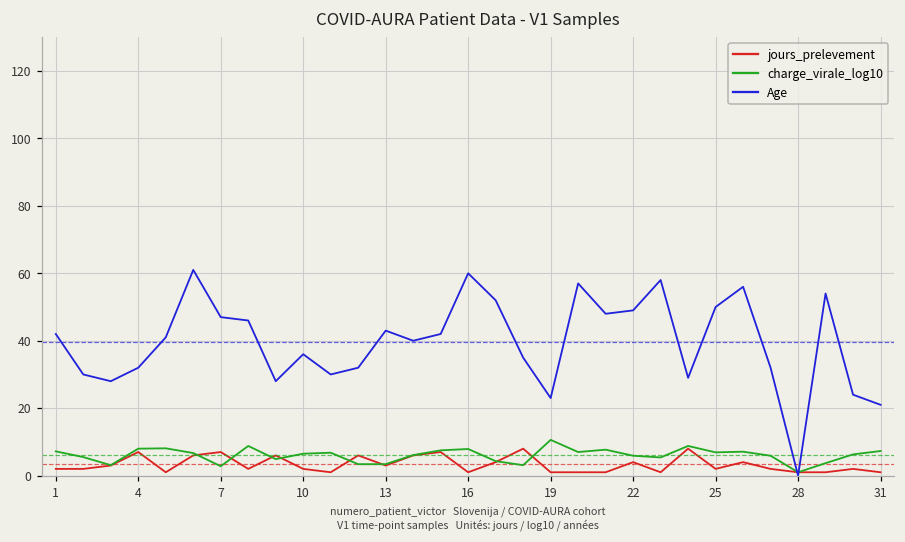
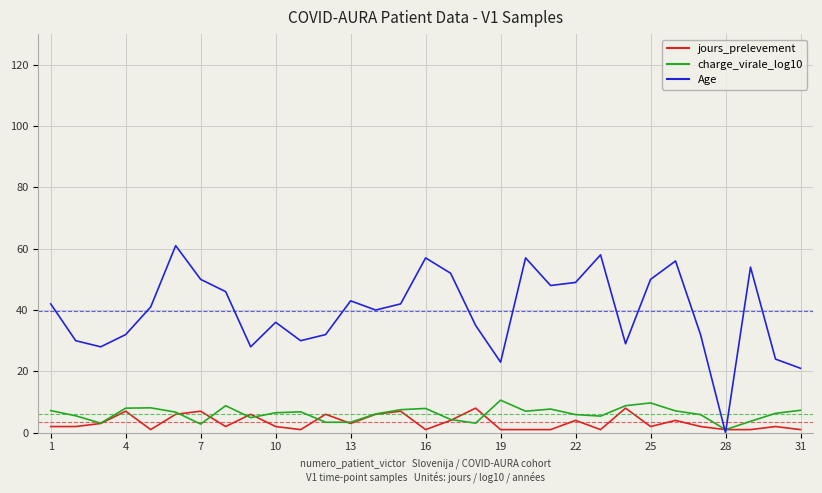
Age, 7: 47 -> 50
Age, 16: 60 -> 57
charge_virale_log10, 25: 7 -> 10
